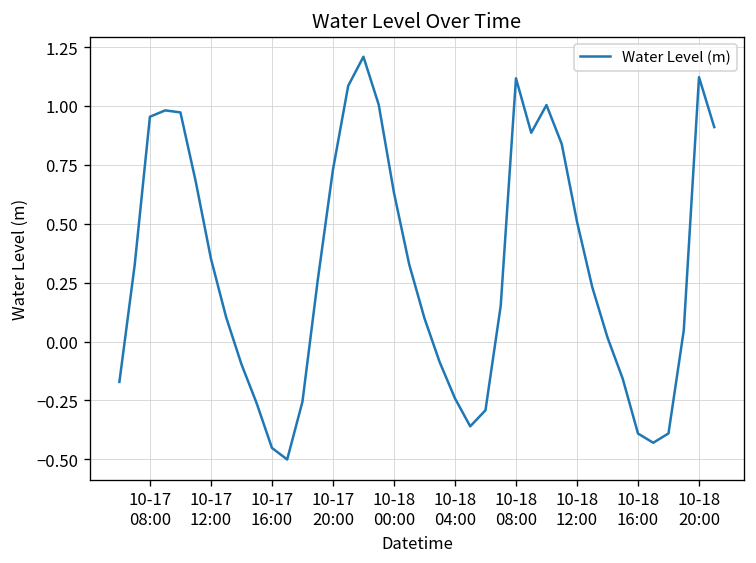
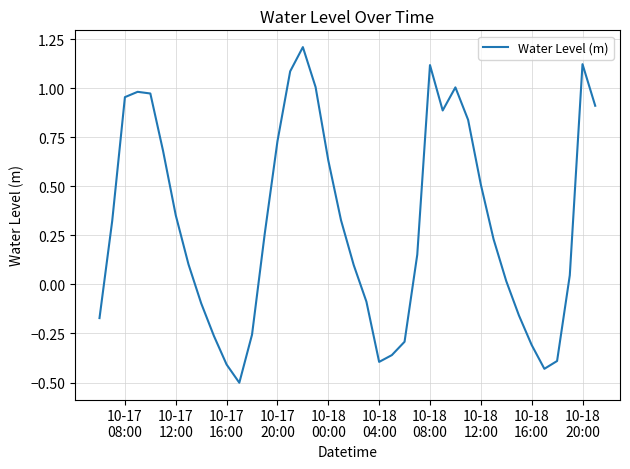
10-17 16:00: -0.45 -> -0.41
10-18 04:00: -0.24 -> -0.39
10-18 16:00: -0.39 -> -0.31
